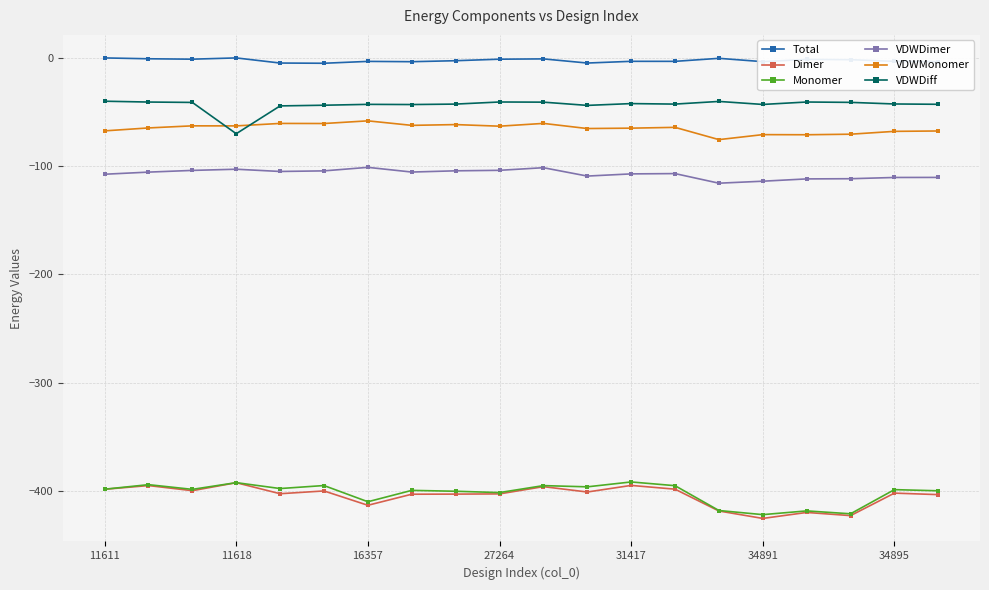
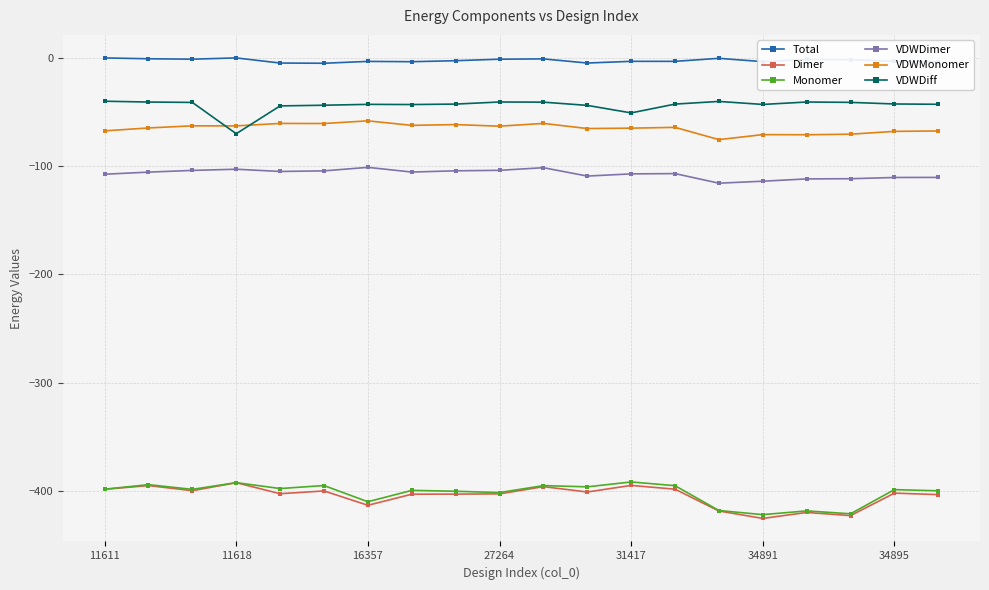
VDWDiff, 31417: -42 -> -51
